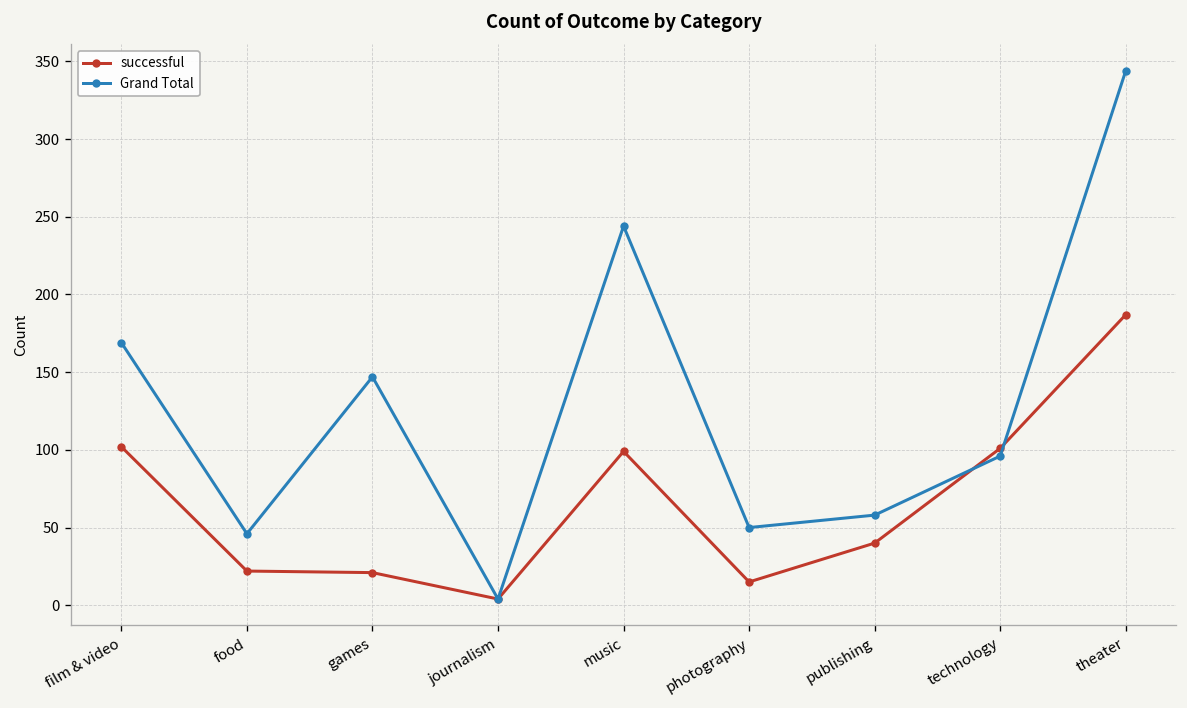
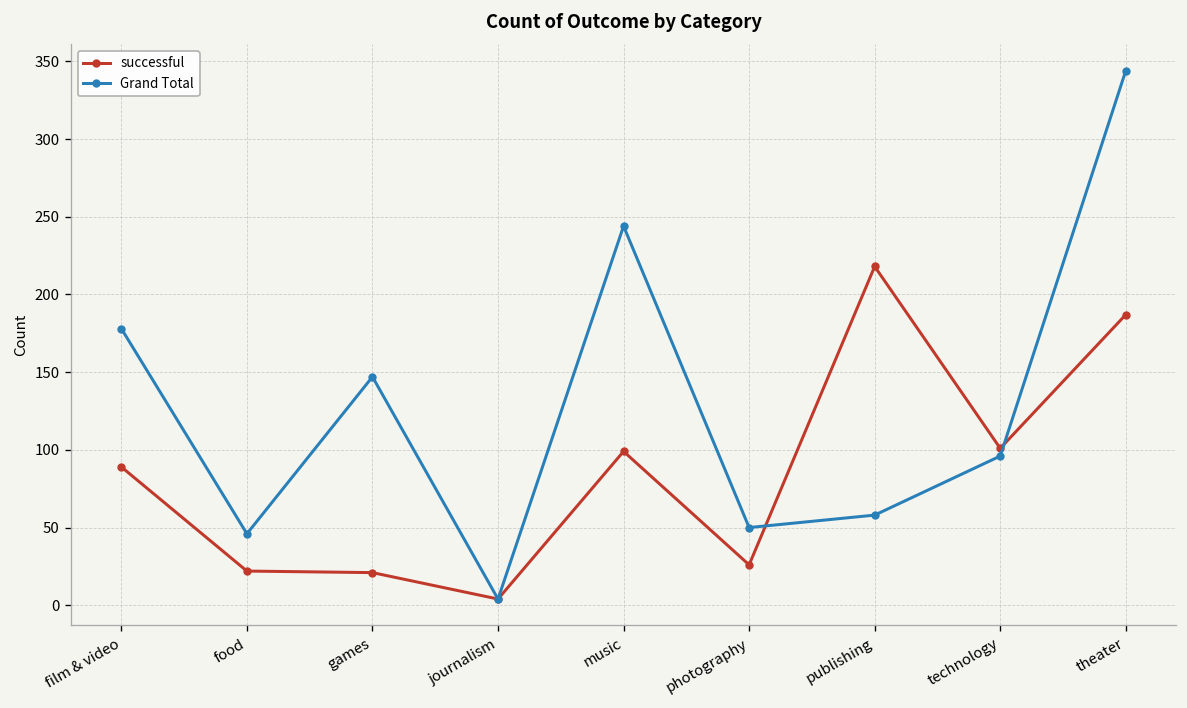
successful, film & video: 102 -> 89
Grand Total, film & video: 169 -> 178
successful, photography: 15 -> 26
successful, publishing: 40 -> 218
